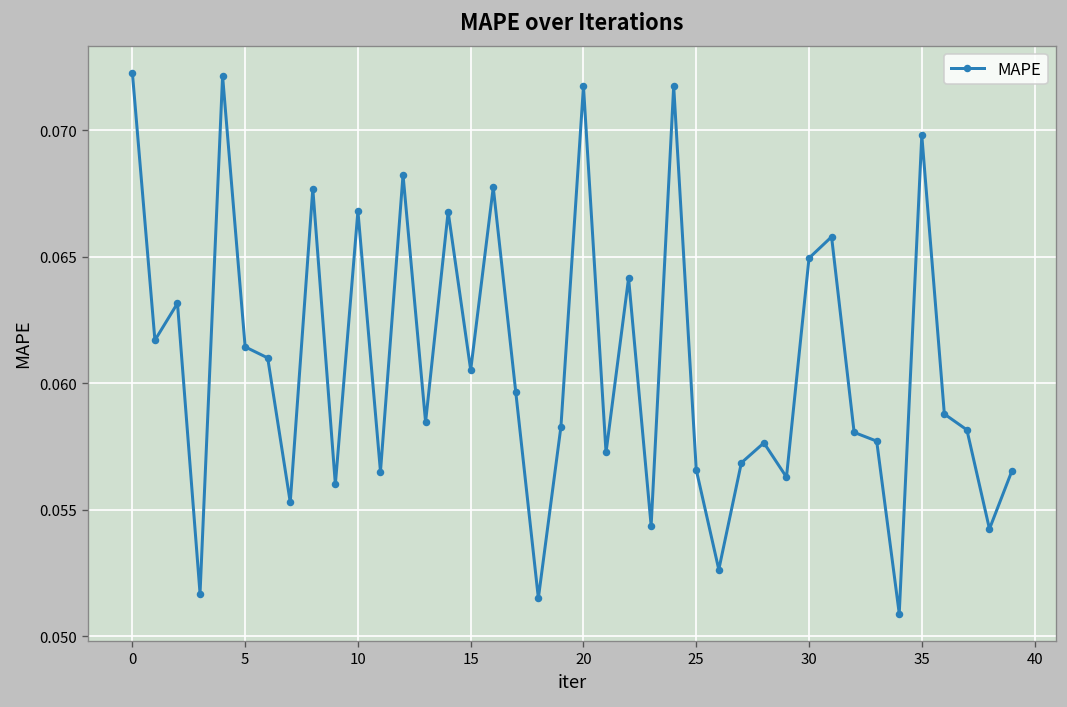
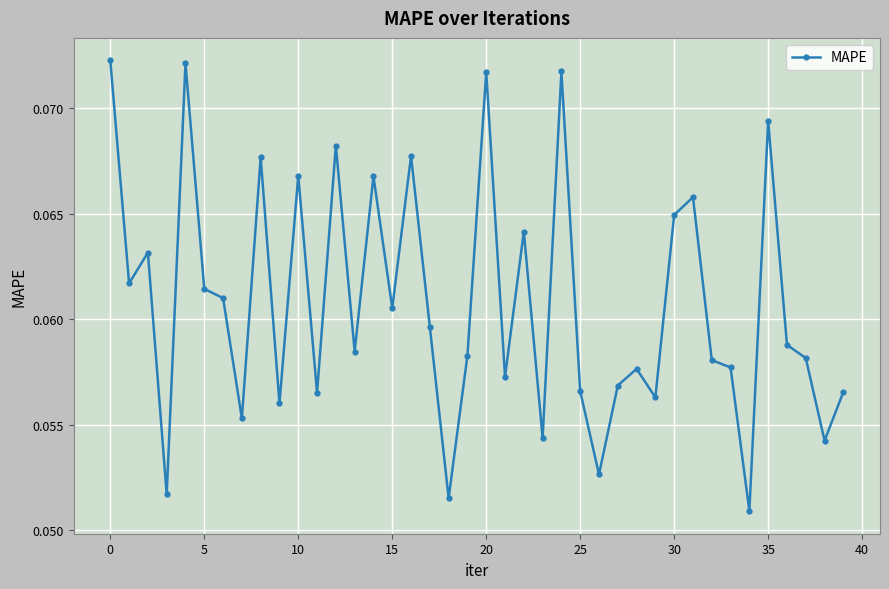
35: 0.0698 -> 0.0694
